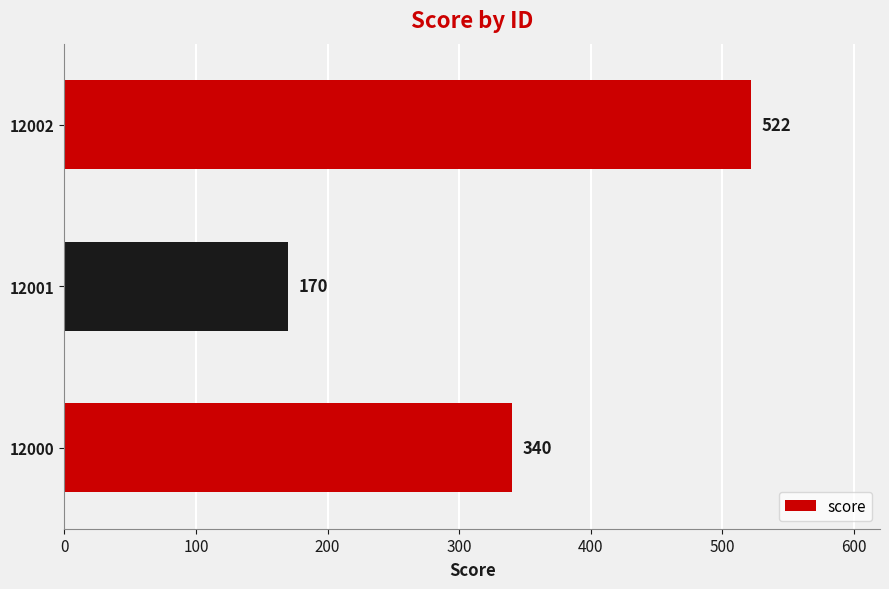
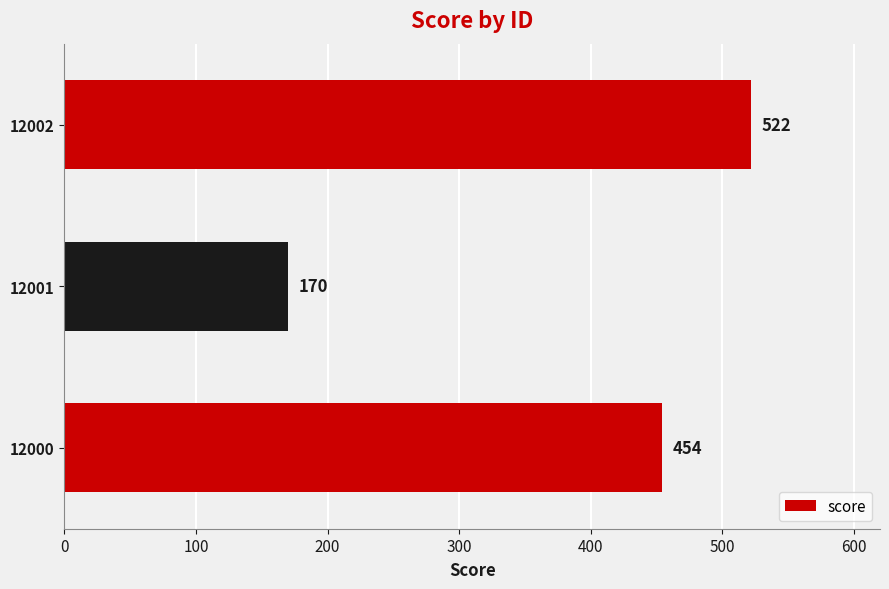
12000: 340 -> 454
